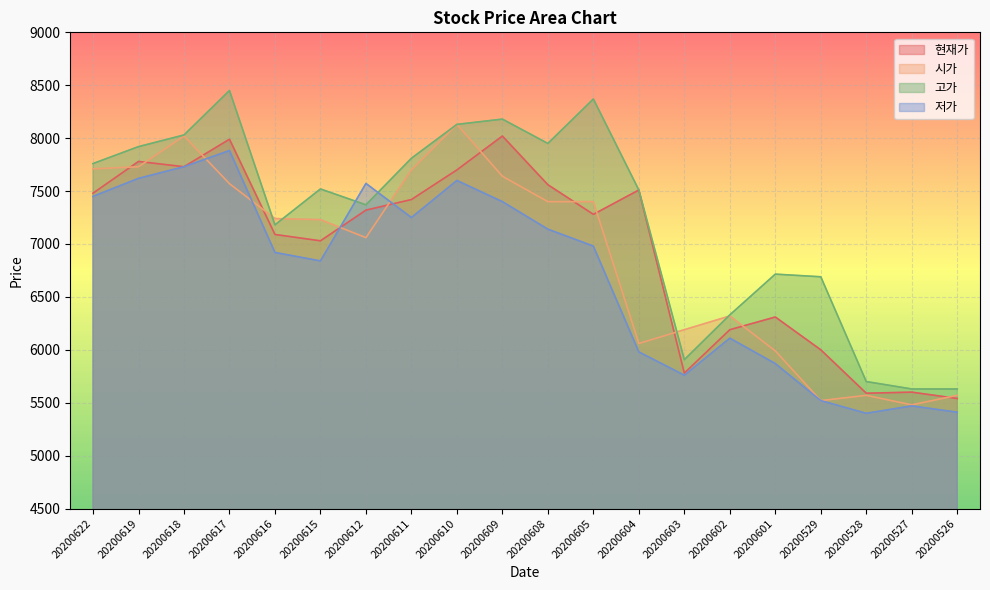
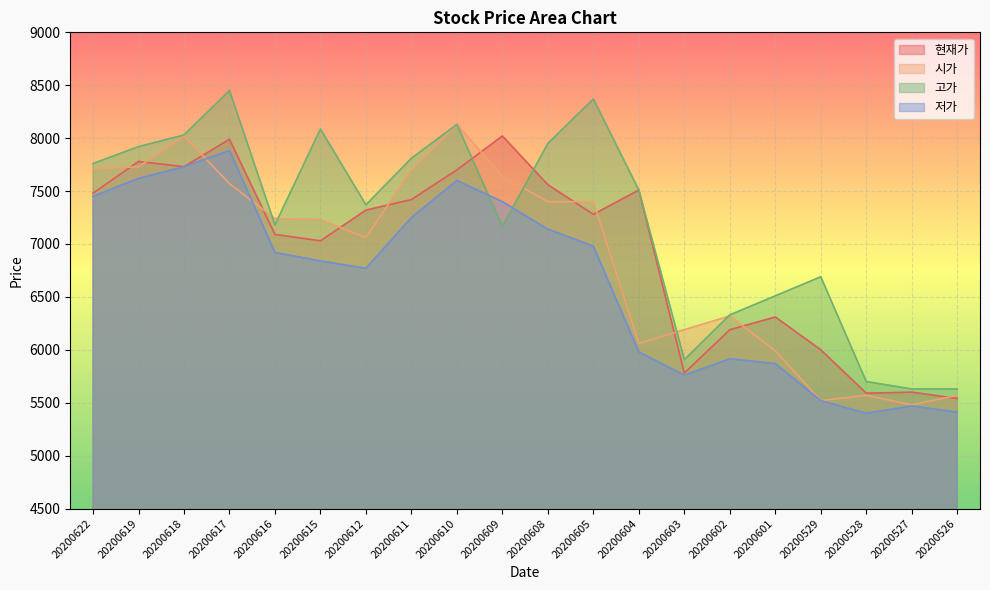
고가, 20200615: 7520 -> 8090
저가, 20200612: 7570 -> 6770
고가, 20200609: 8180 -> 7170
저가, 20200602: 6110 -> 5920
고가, 20200601: 6720 -> 6510
